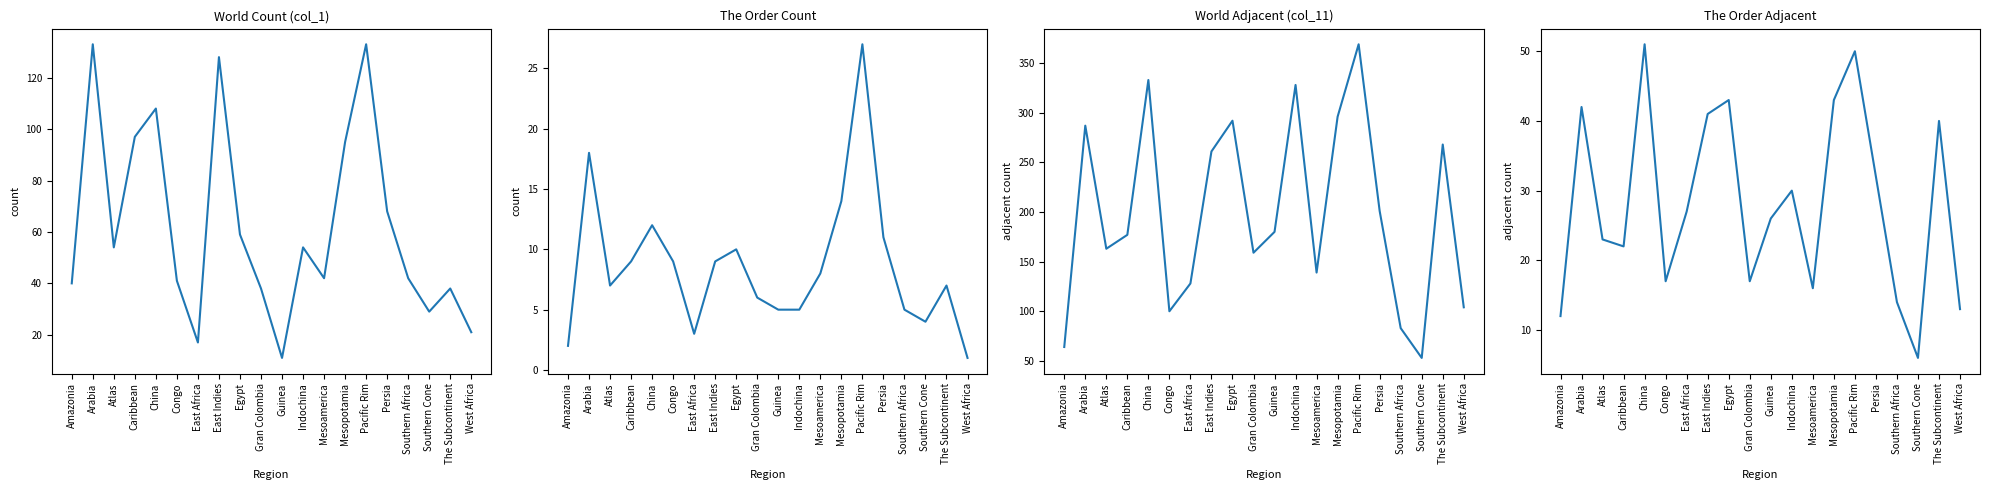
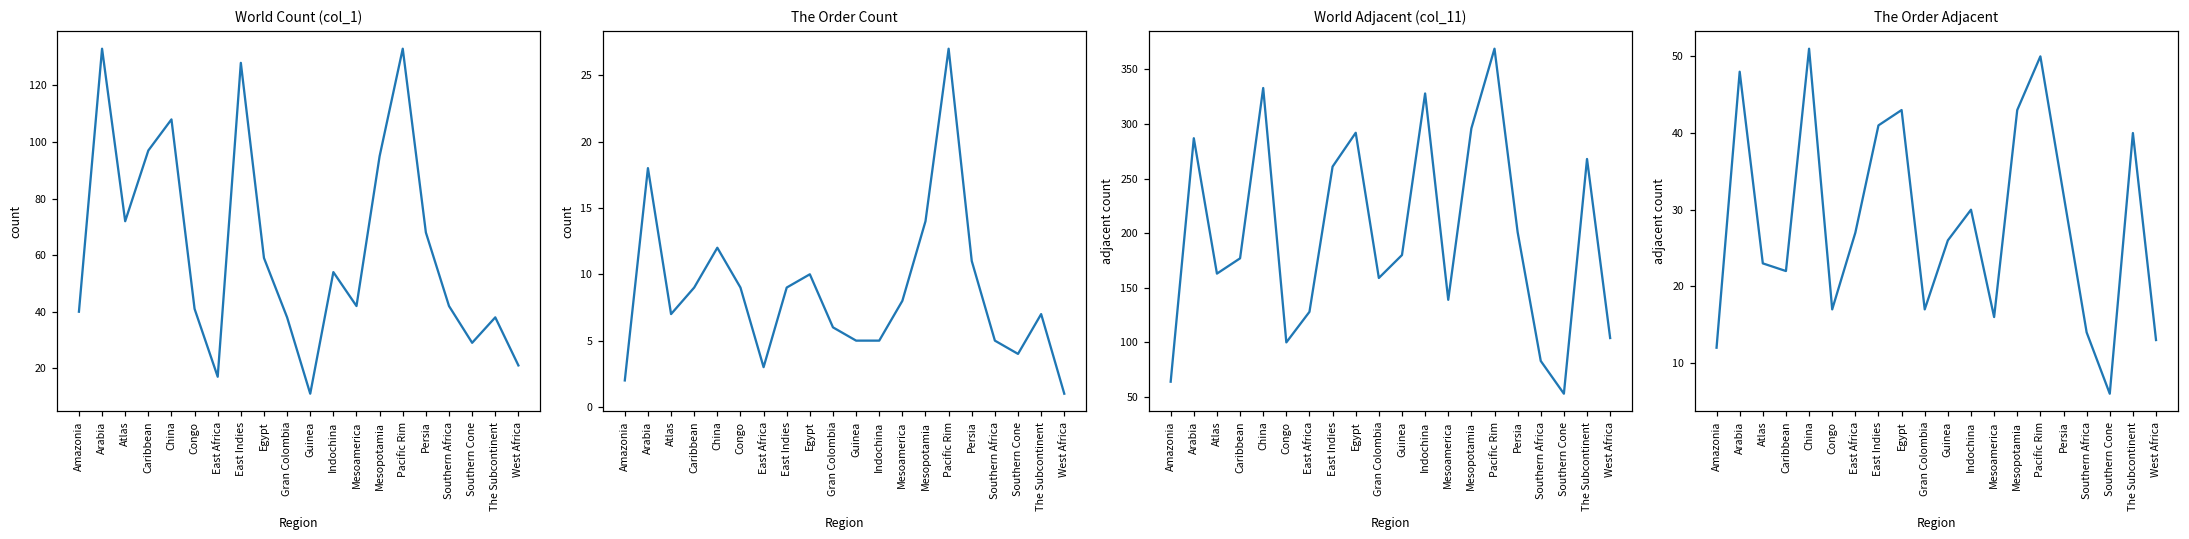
World Count (col_1), Atlas: 54 -> 72
The Order Adjacent, Arabia: 42 -> 48
